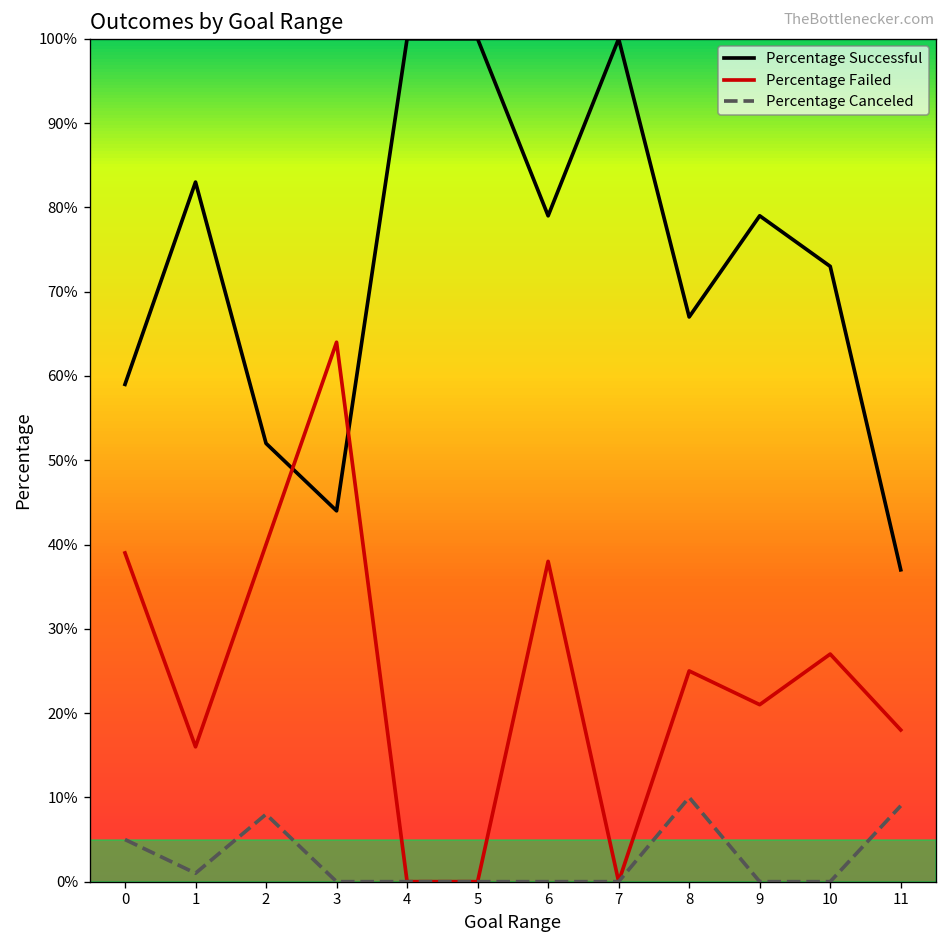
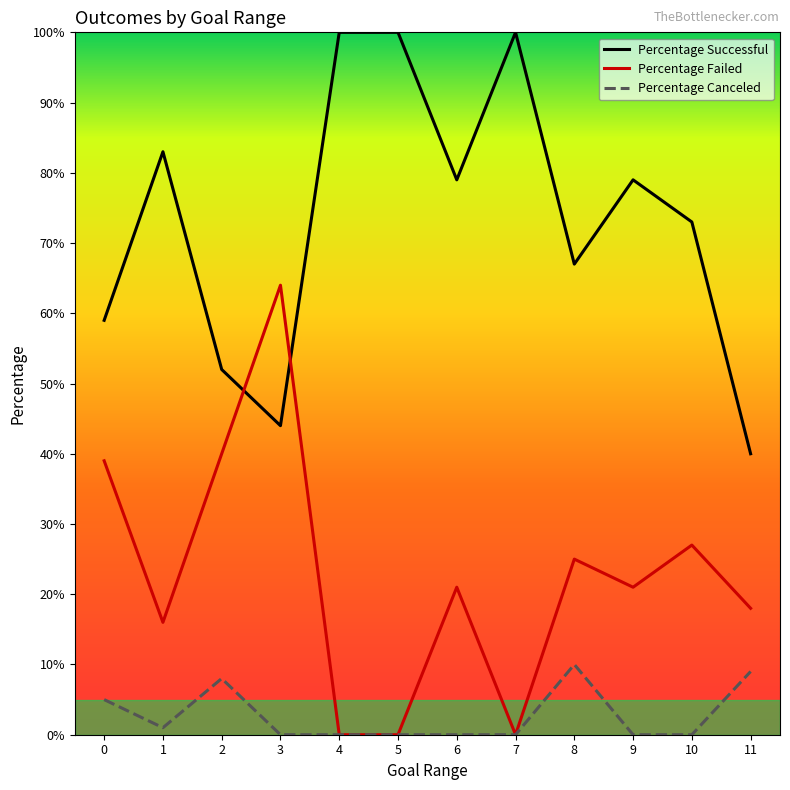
Percentage Failed, 6: 38% -> 21%
Percentage Successful, 11: 37% -> 40%
